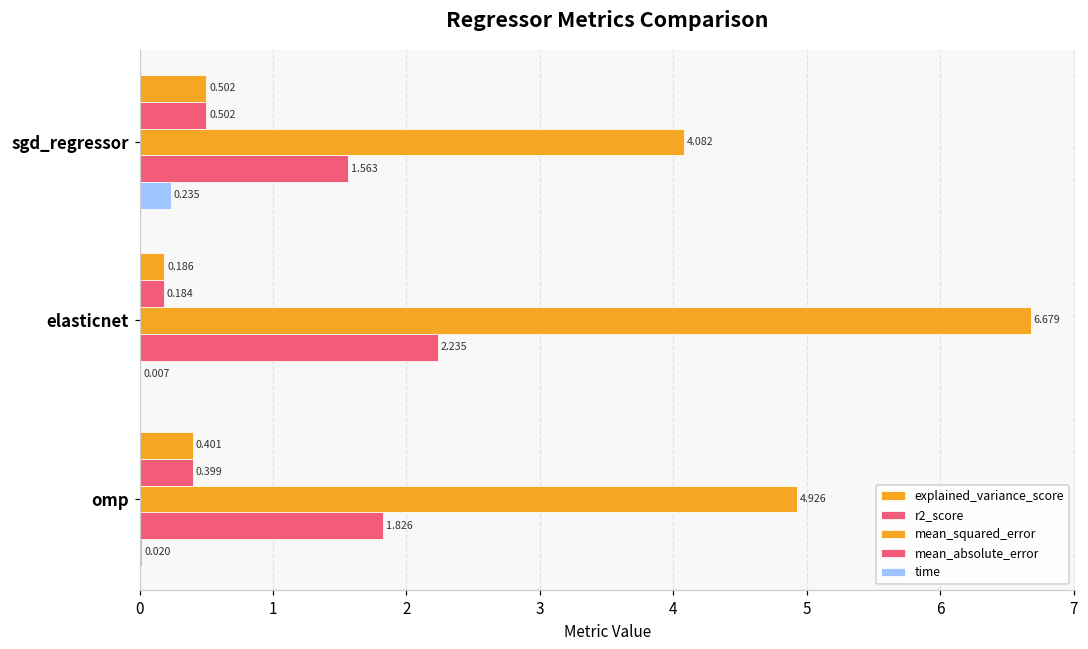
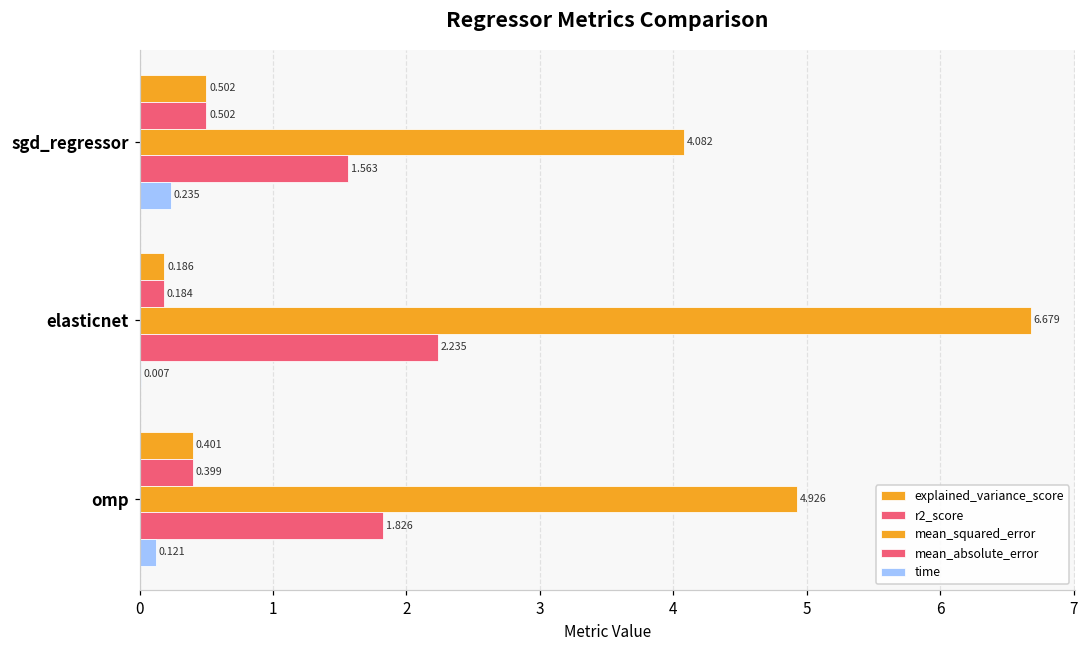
time, omp: 0.020 -> 0.121
